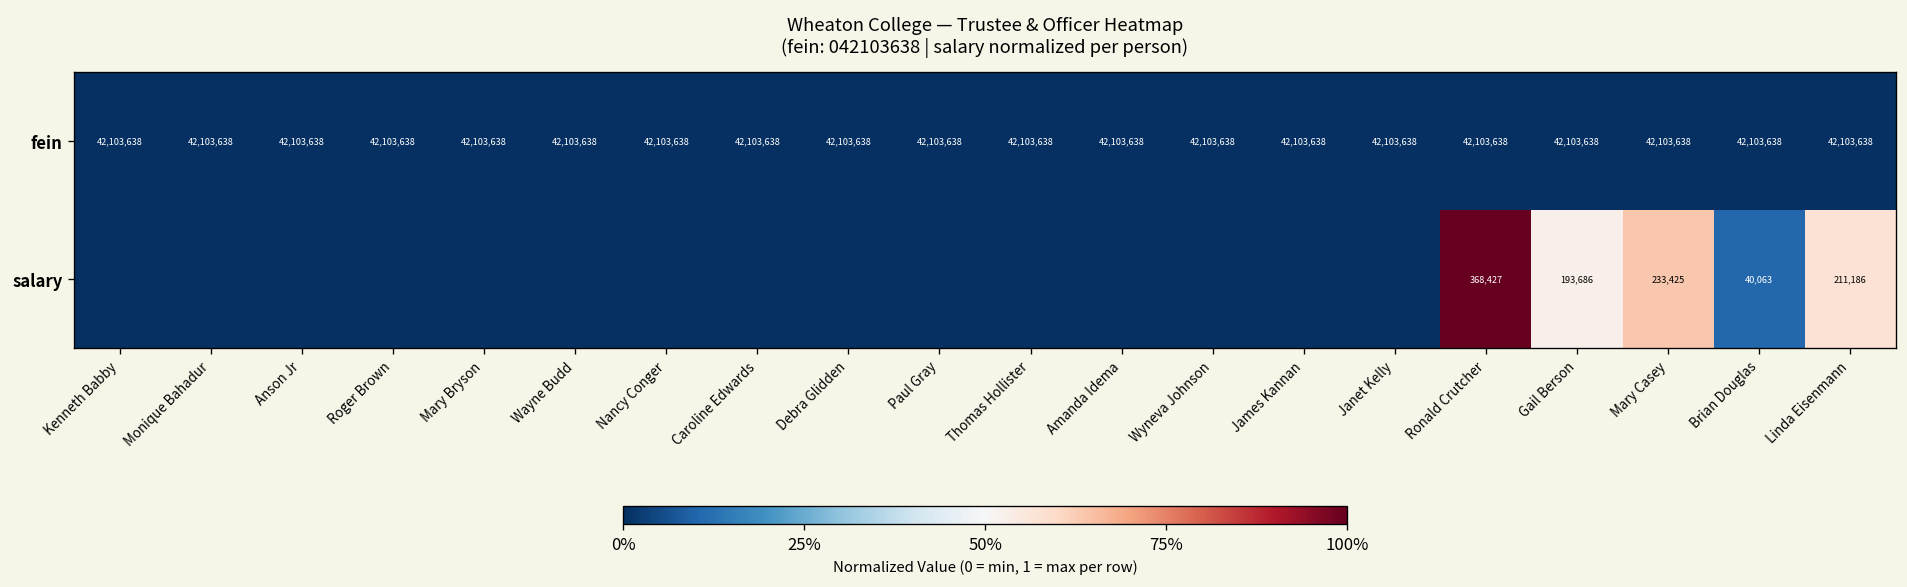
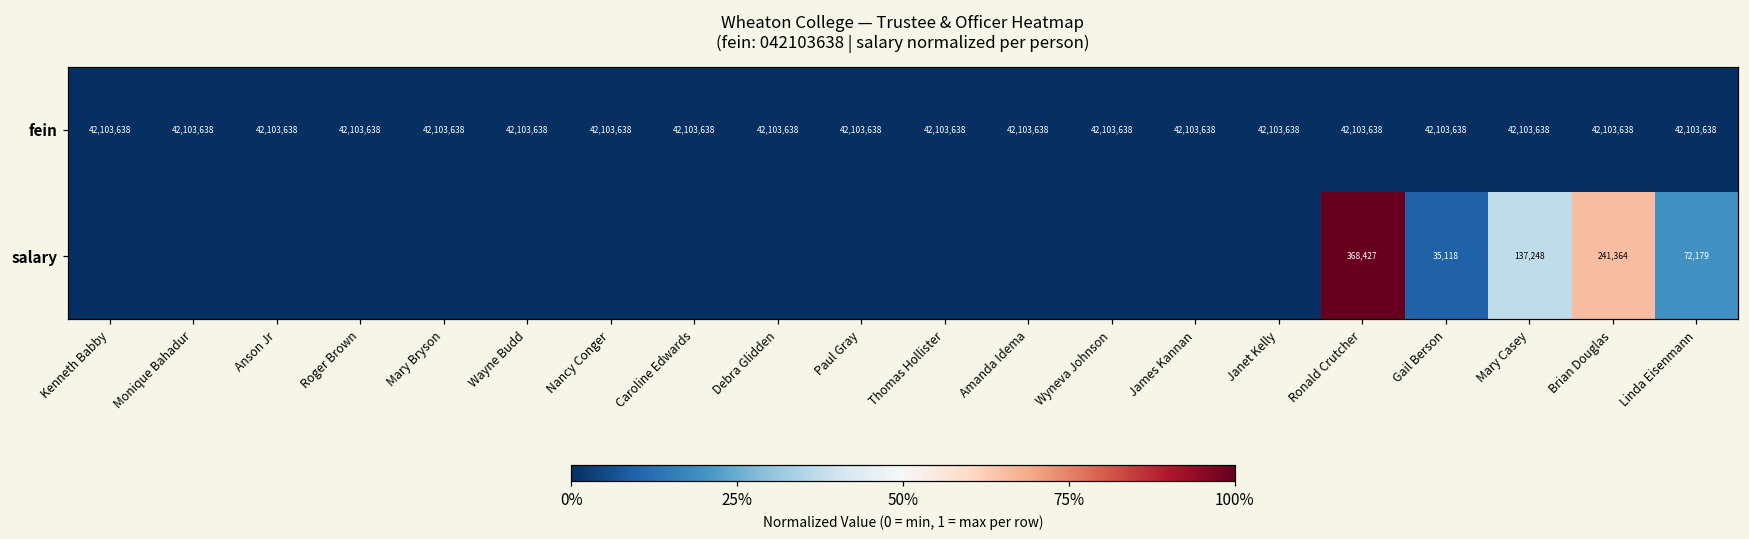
salary, Gail Berson: 193,686 -> 35,118
salary, Mary Casey: 233,425 -> 137,248
salary, Brian Douglas: 40,063 -> 241,364
salary, Linda Eisenmann: 211,186 -> 72,179
